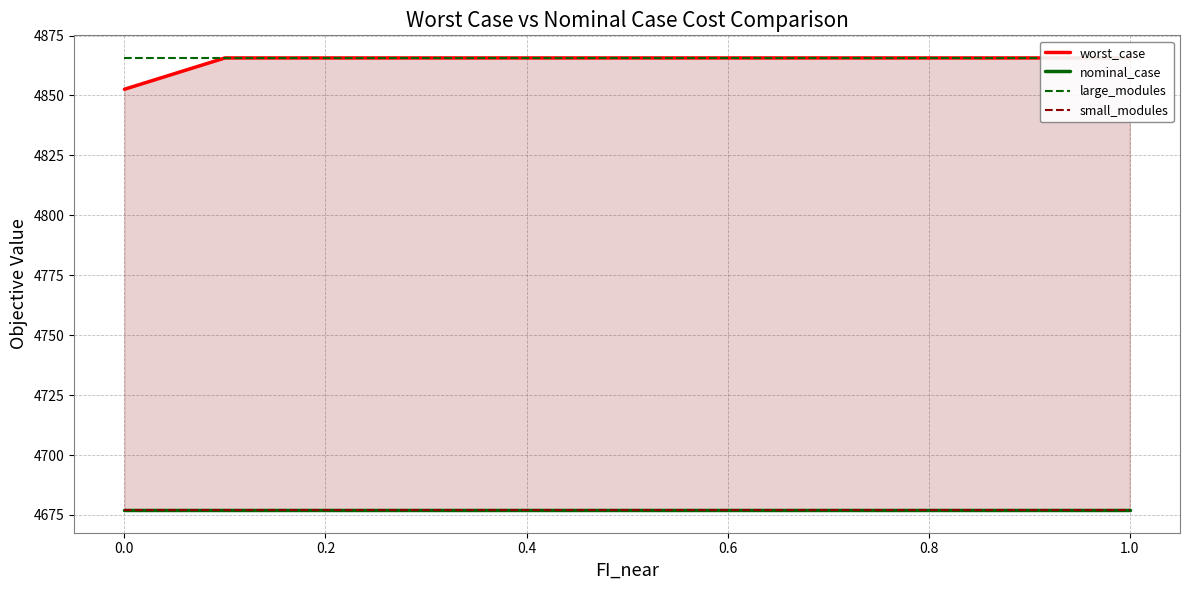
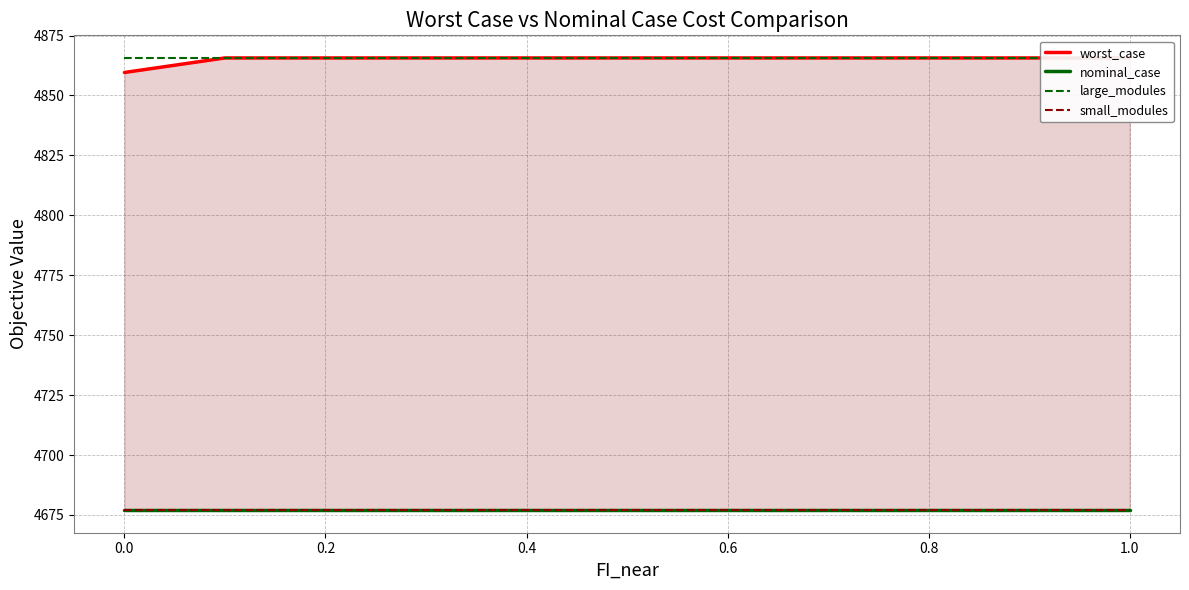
worst_case, 0.0: 4853 -> 4860
